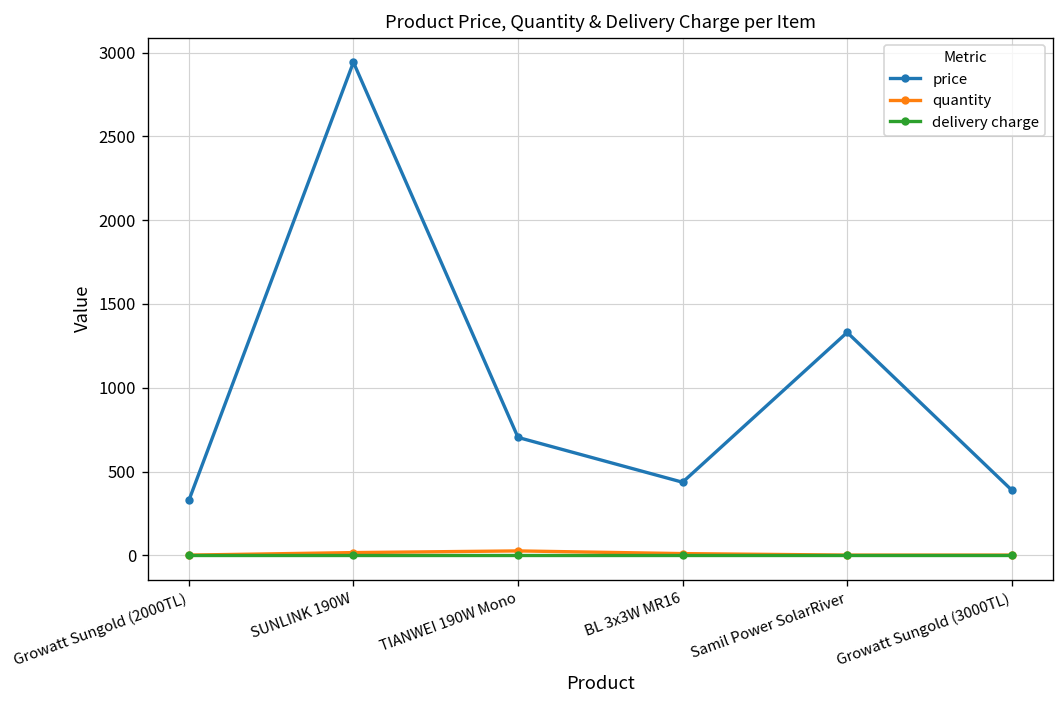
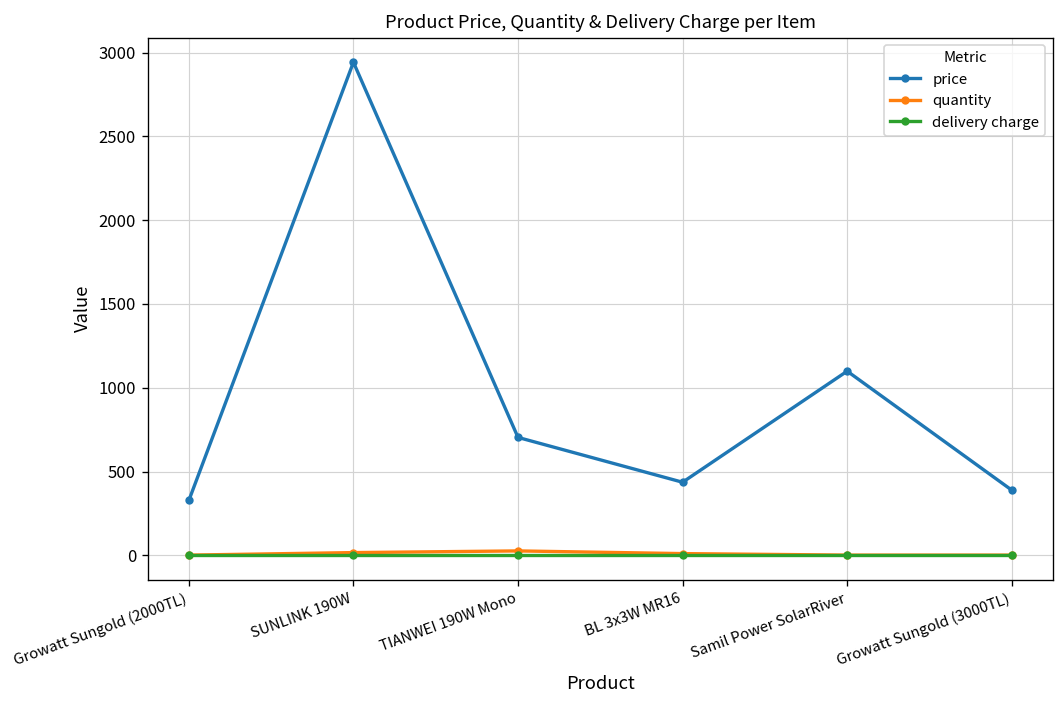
price, Samil Power SolarRiver: 1330 -> 1100
